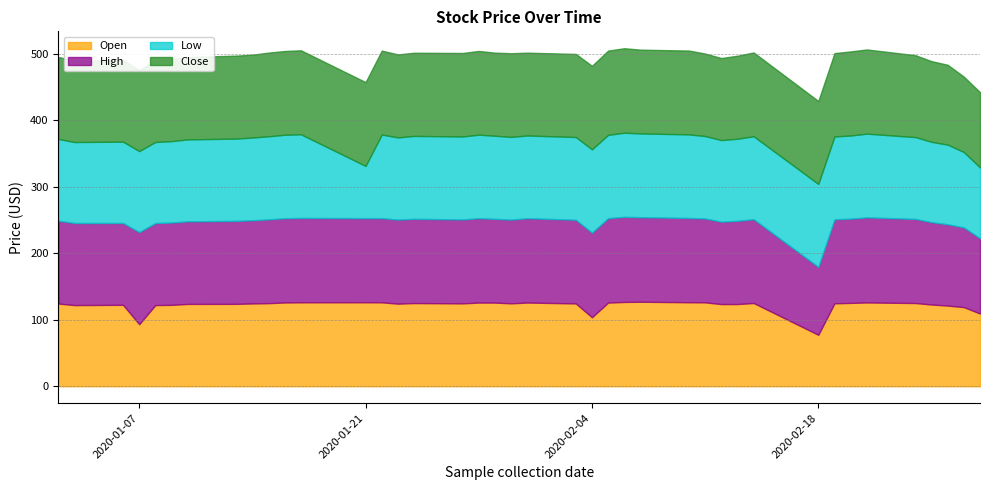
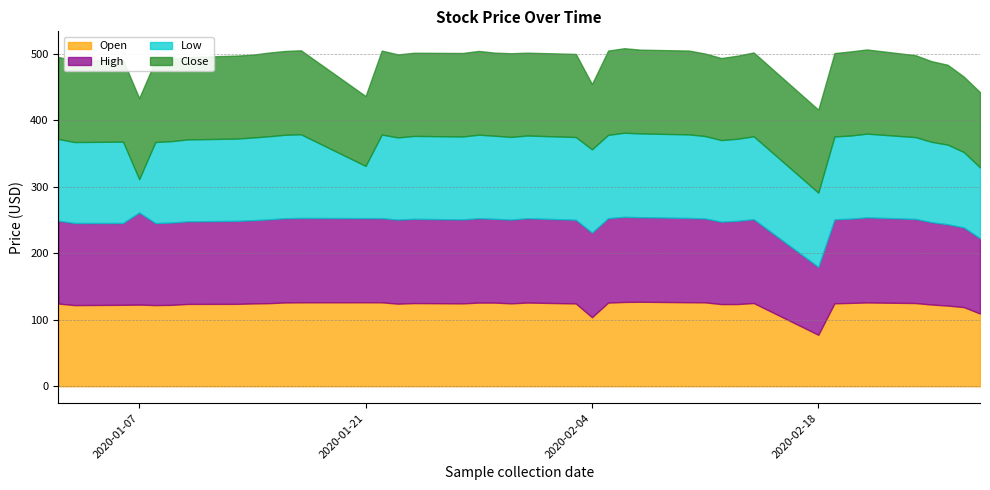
Open, 2020-01-07: 90 -> 120
Low, 2020-01-07: 120 -> 50
Close, 2020-01-21: 130 -> 110
Close, 2020-02-04: 130 -> 100
Low, 2020-02-18: 120 -> 110
